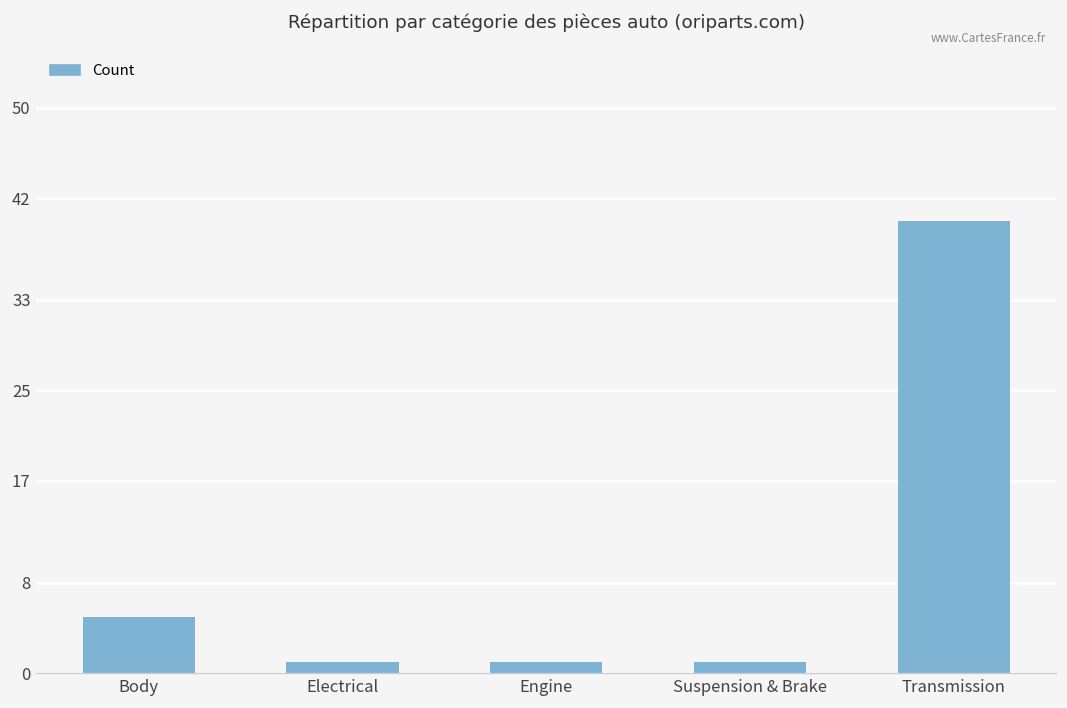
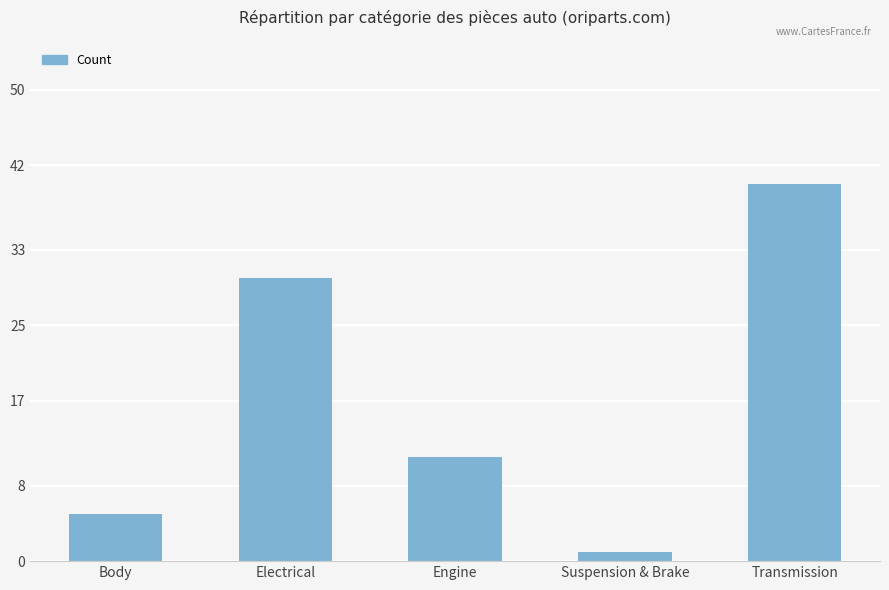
Electrical: 1 -> 30
Engine: 1 -> 11
